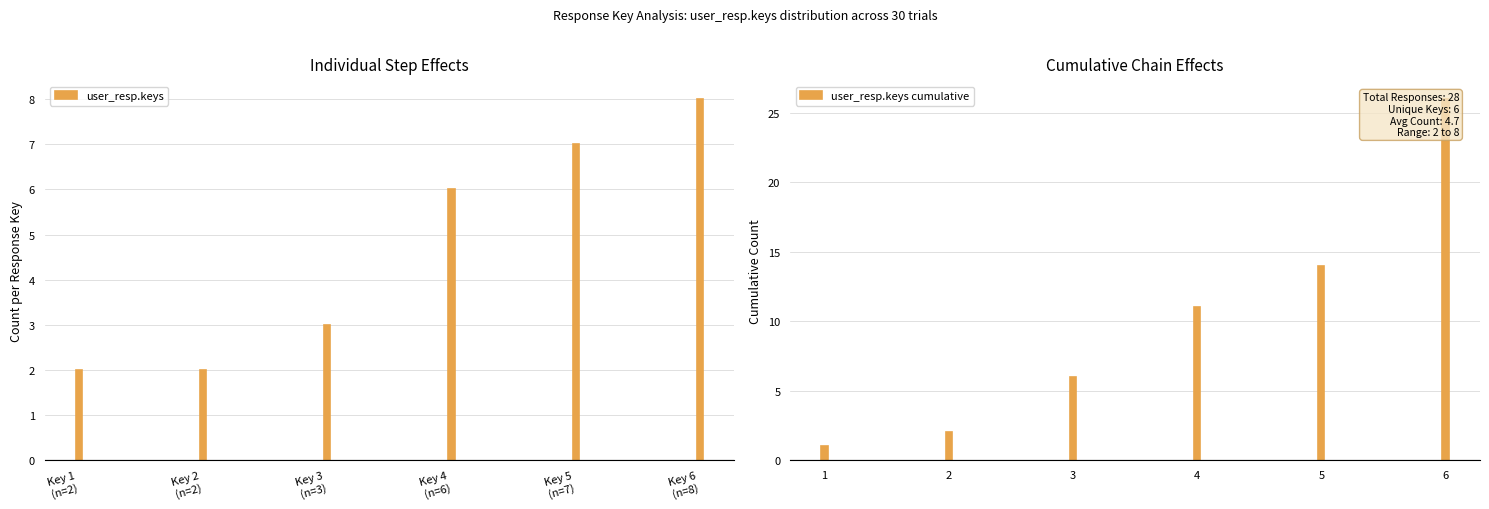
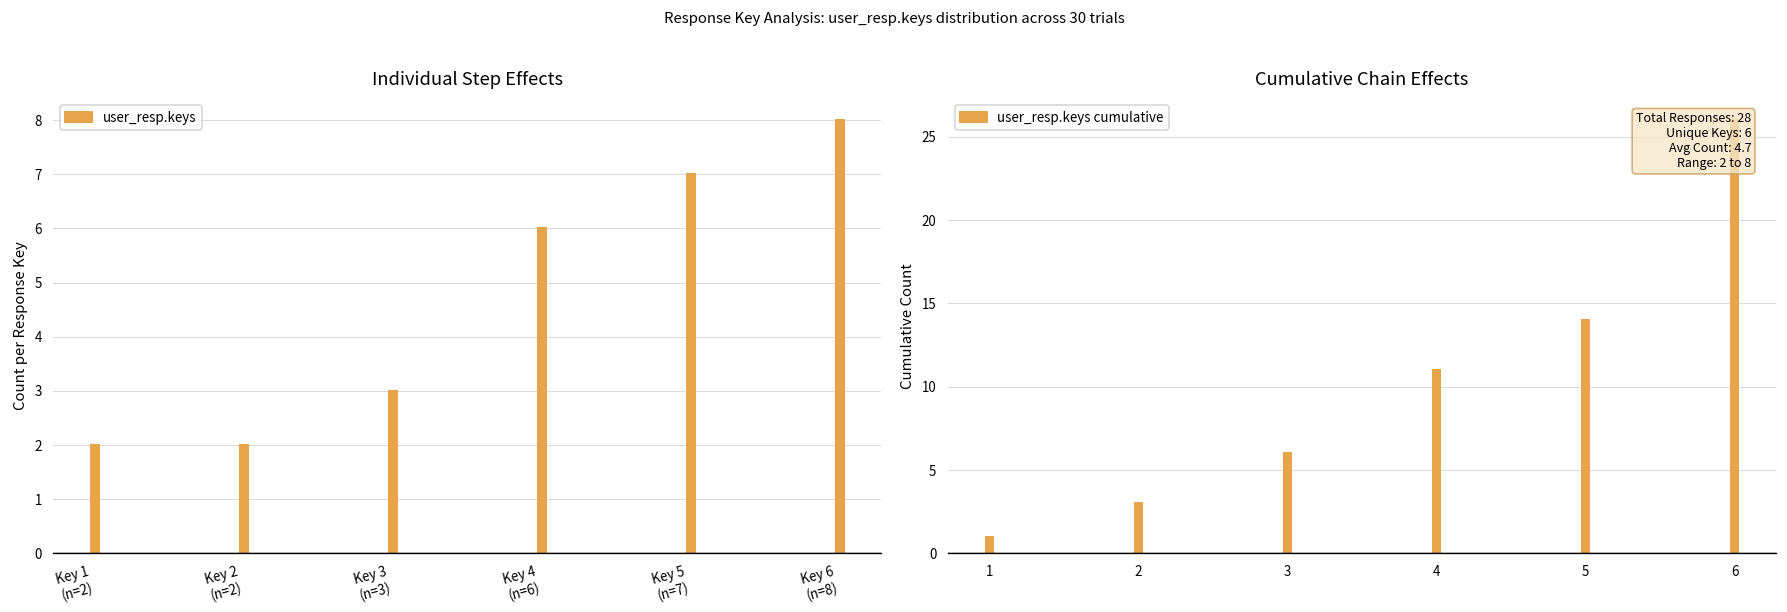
Cumulative Chain Effects, 2: 2 -> 3
